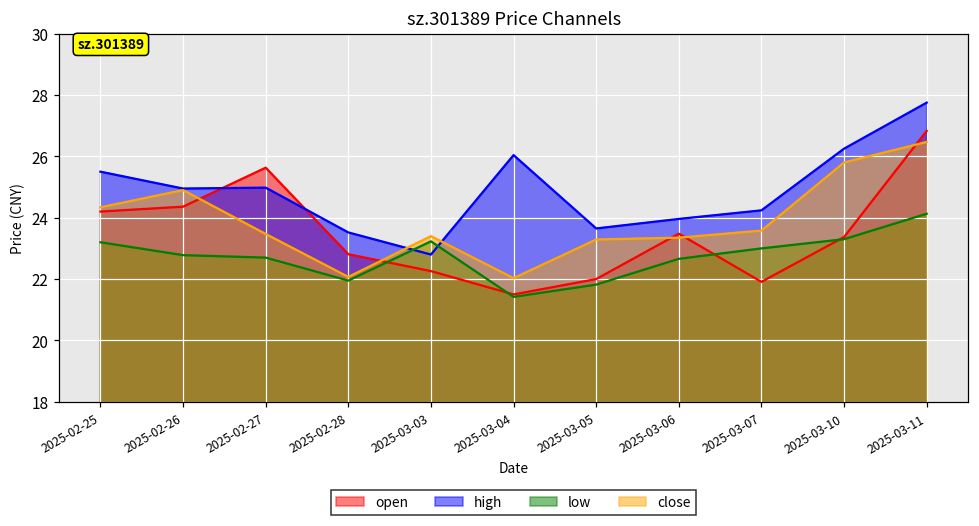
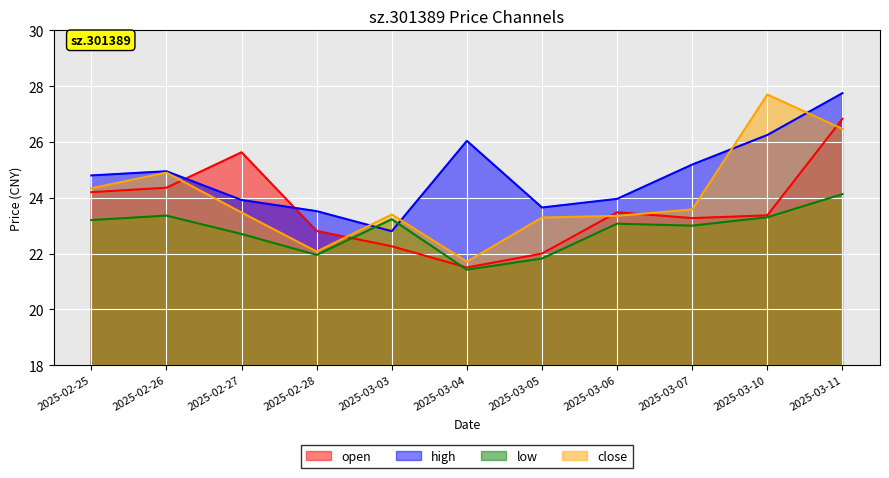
high, 2025-02-25: 25.5 -> 24.8
low, 2025-02-26: 22.8 -> 23.4
high, 2025-02-27: 25.0 -> 23.9
close, 2025-03-04: 22.0 -> 21.7
low, 2025-03-06: 22.7 -> 23.1
open, 2025-03-07: 21.9 -> 23.3
high, 2025-03-07: 24.2 -> 25.2
close, 2025-03-10: 25.8 -> 27.7
